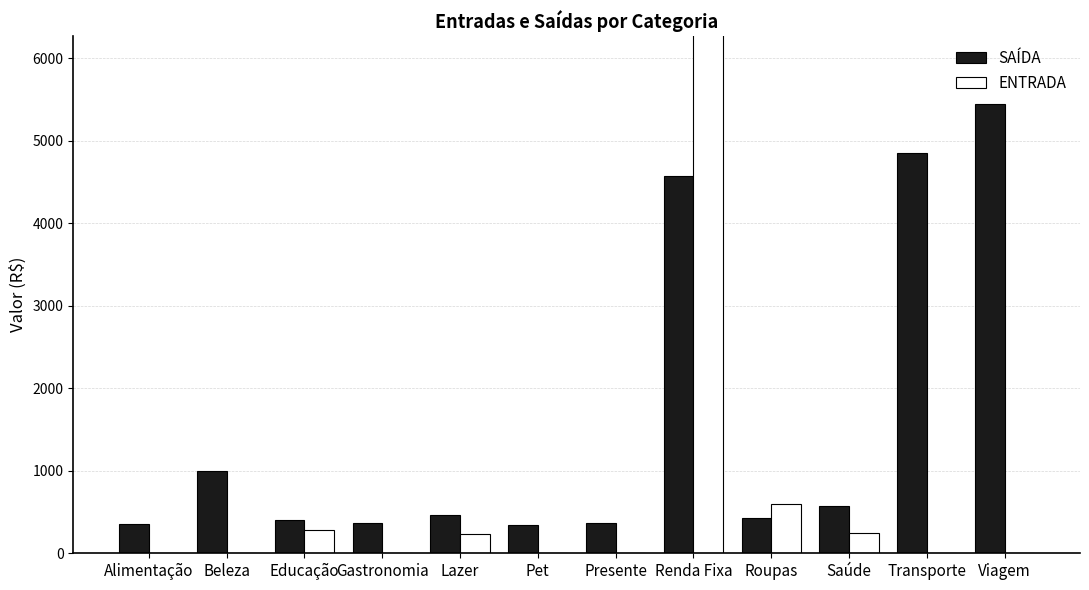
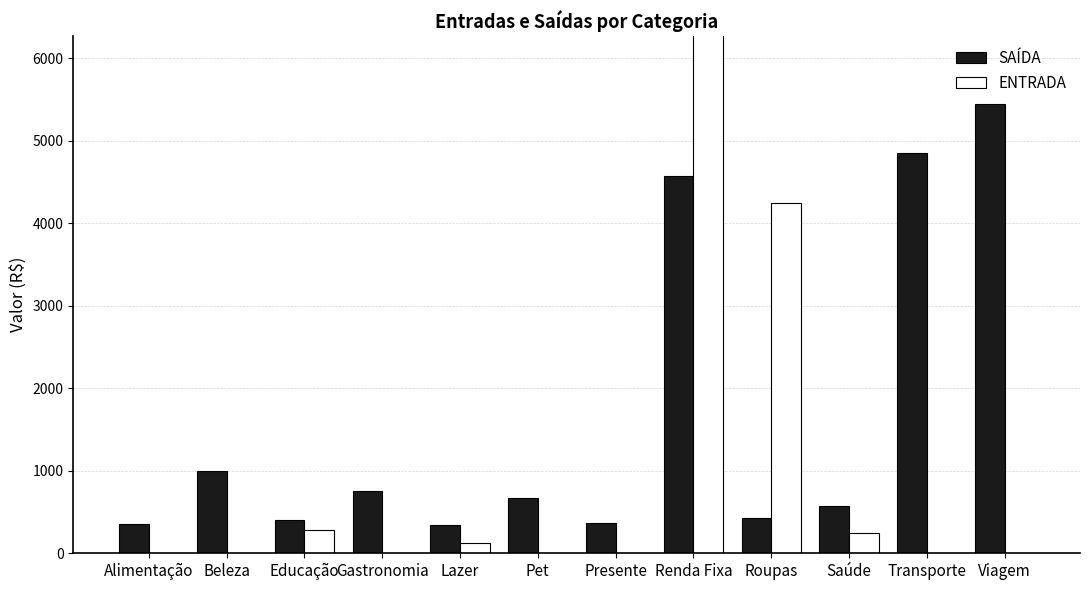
SAÍDA, Gastronomia: 400 -> 800
SAÍDA, Lazer: 500 -> 300
ENTRADA, Lazer: 200 -> 100
SAÍDA, Pet: 300 -> 700
ENTRADA, Roupas: 600 -> 4300
